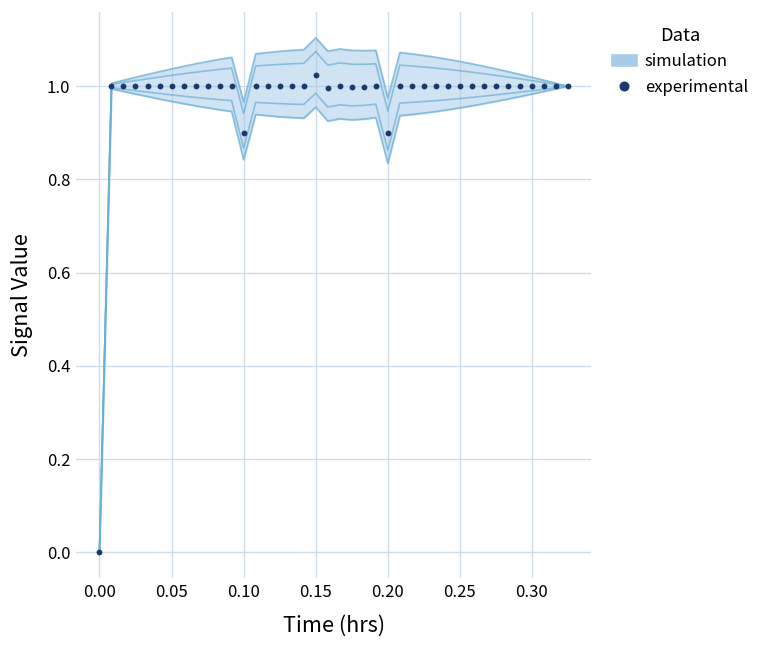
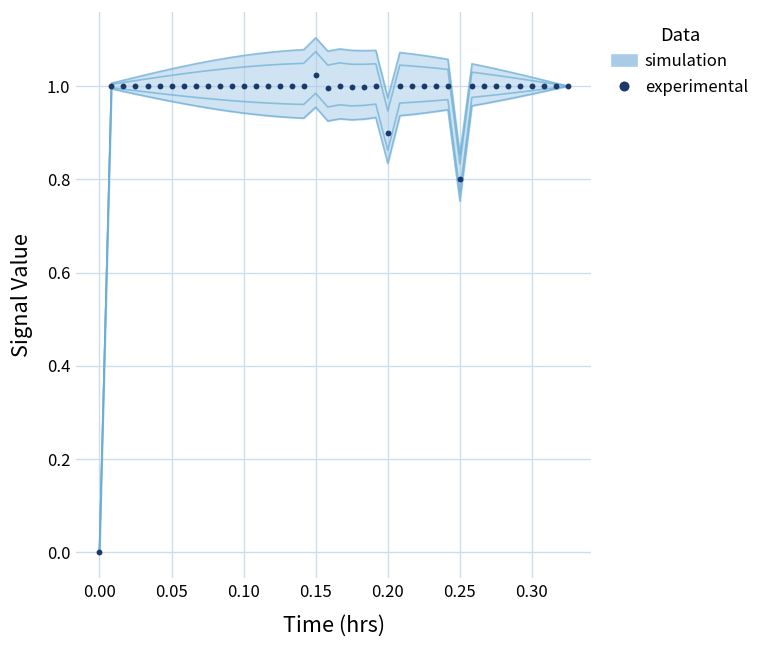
experimental, 0.10: 0.9 -> 1.0
experimental, 0.25: 1.0 -> 0.8
